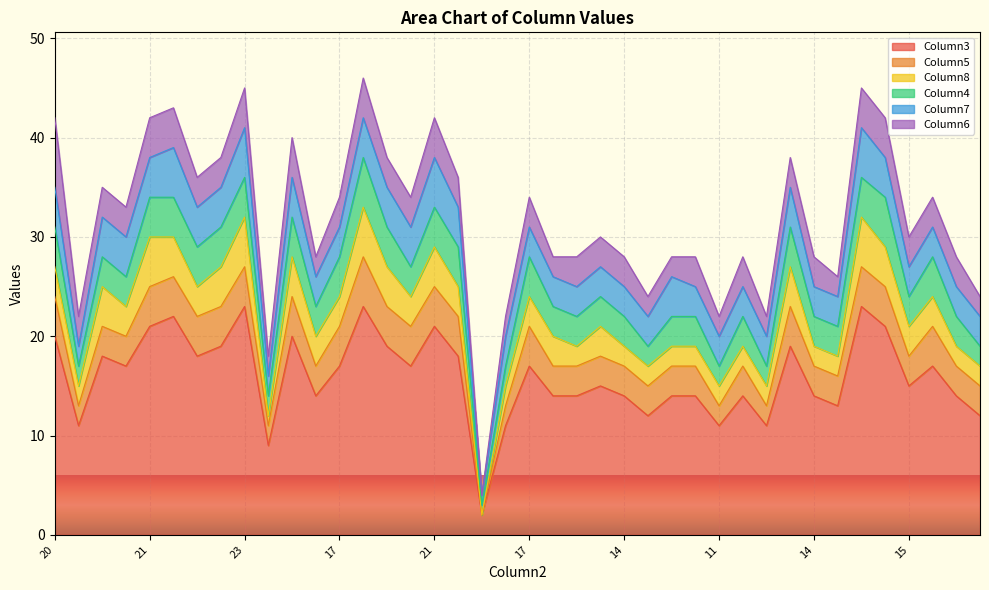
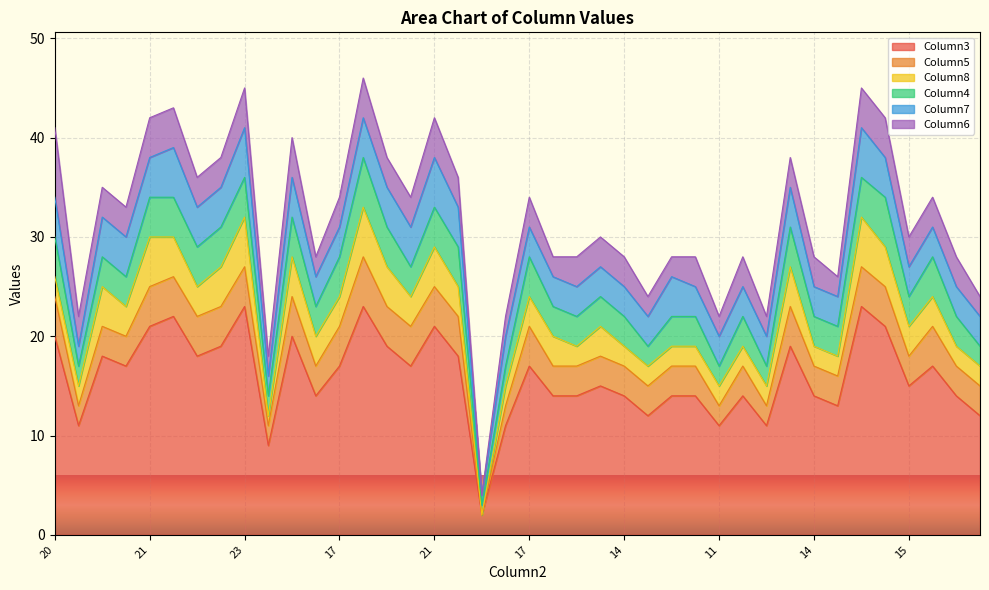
Column8, 20: 3 -> 2
